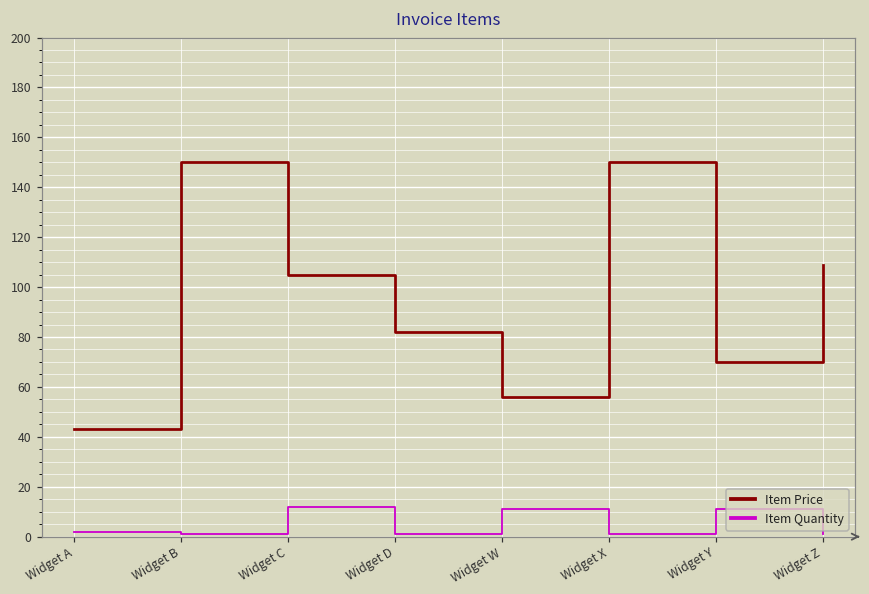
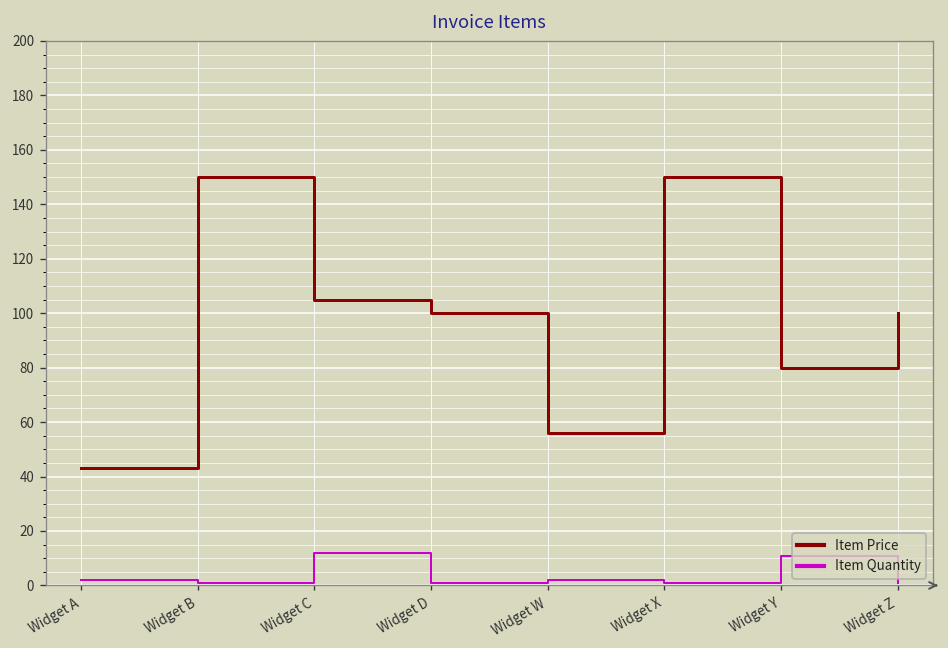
Item Price, Widget D: 82 -> 100
Item Quantity, Widget W: 11 -> 2
Item Price, Widget Y: 70 -> 80
Item Price, Widget Z: 109 -> 100
